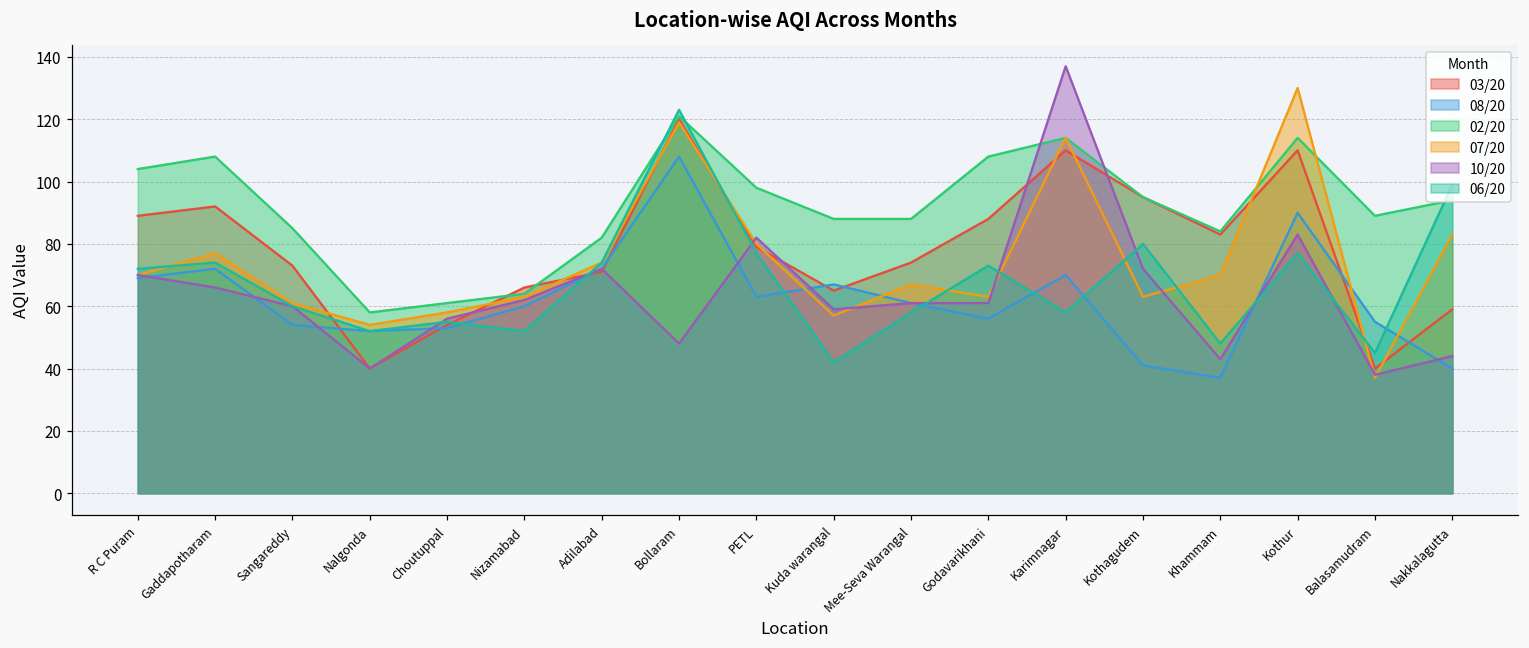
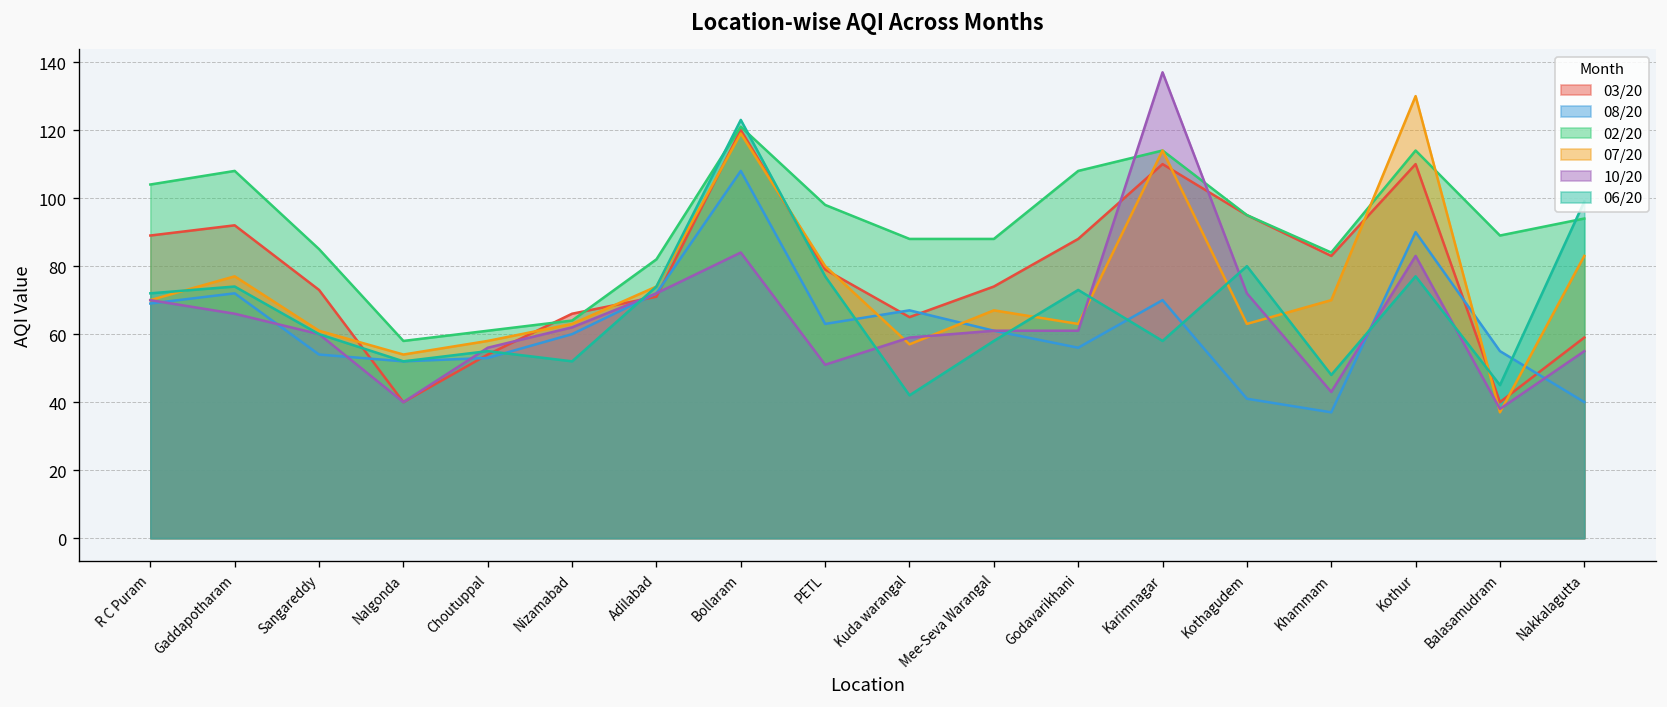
10/20, Bollaram: 48 -> 84
10/20, PETL: 82 -> 51
10/20, Nakkalagutta: 44 -> 55
